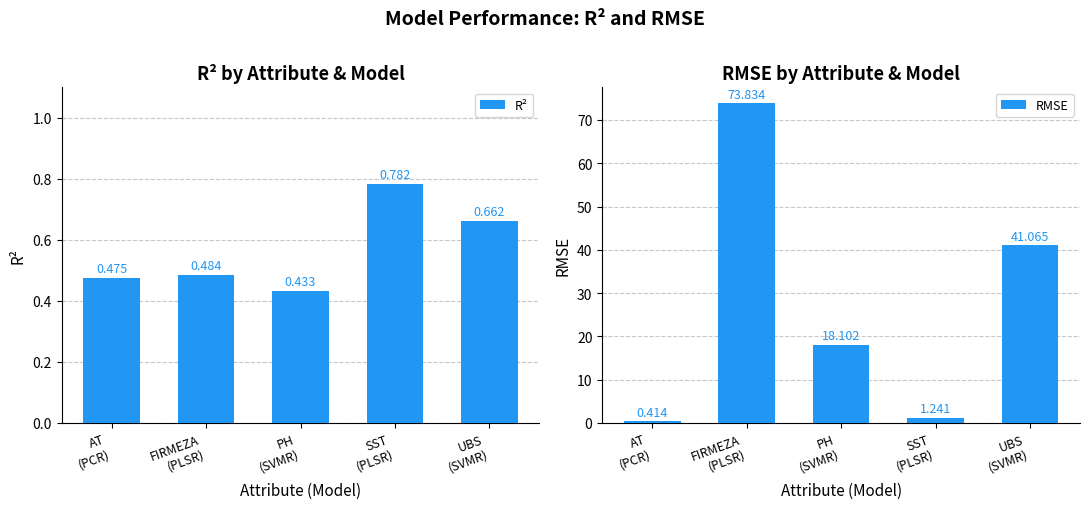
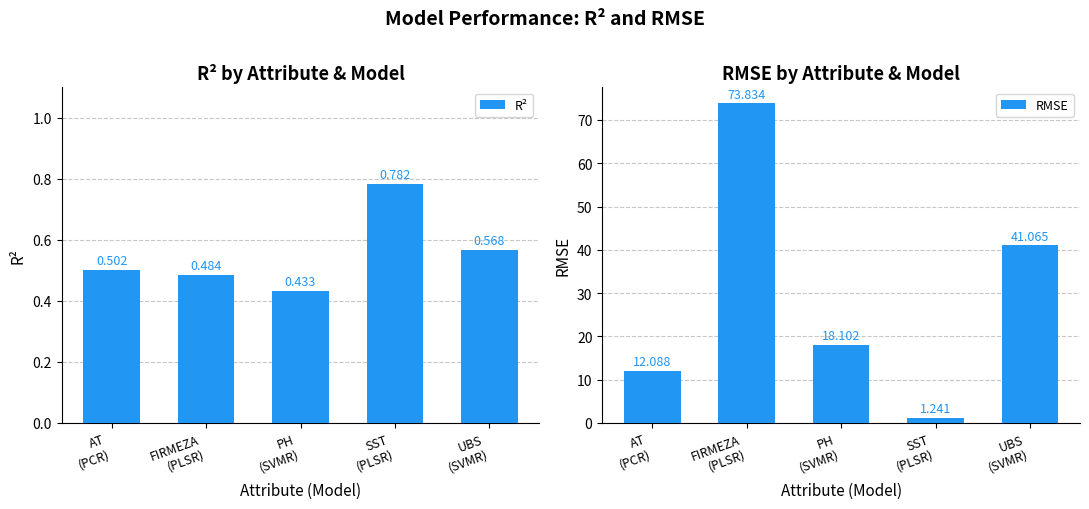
R² by Attribute & Model, AT (PCR): 0.475 -> 0.502
R² by Attribute & Model, UBS (SVMR): 0.662 -> 0.568
RMSE by Attribute & Model, AT (PCR): 0.414 -> 12.088
